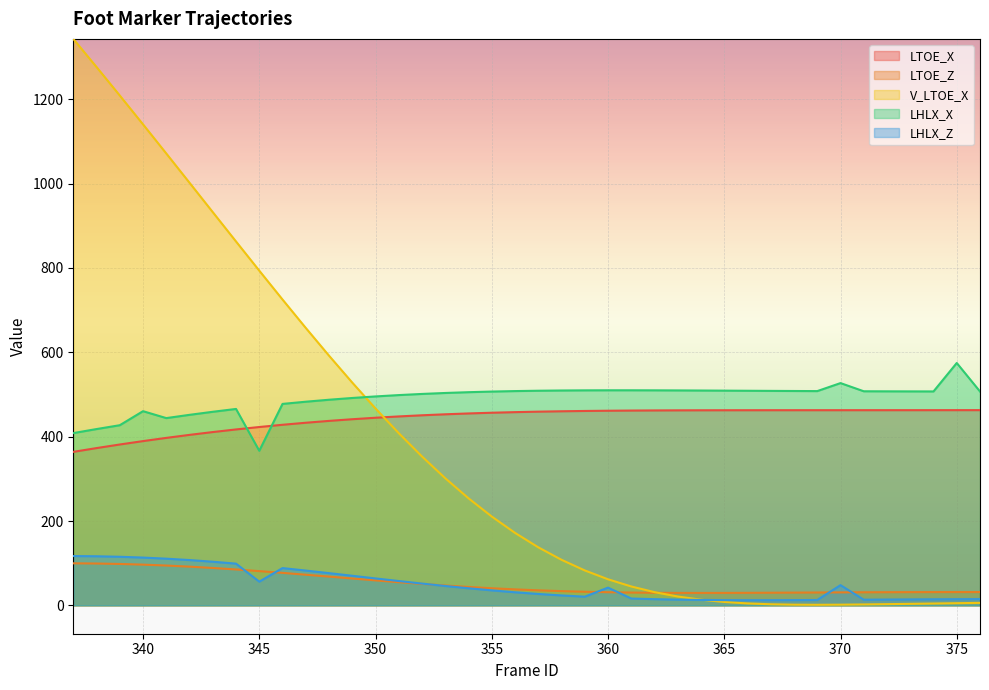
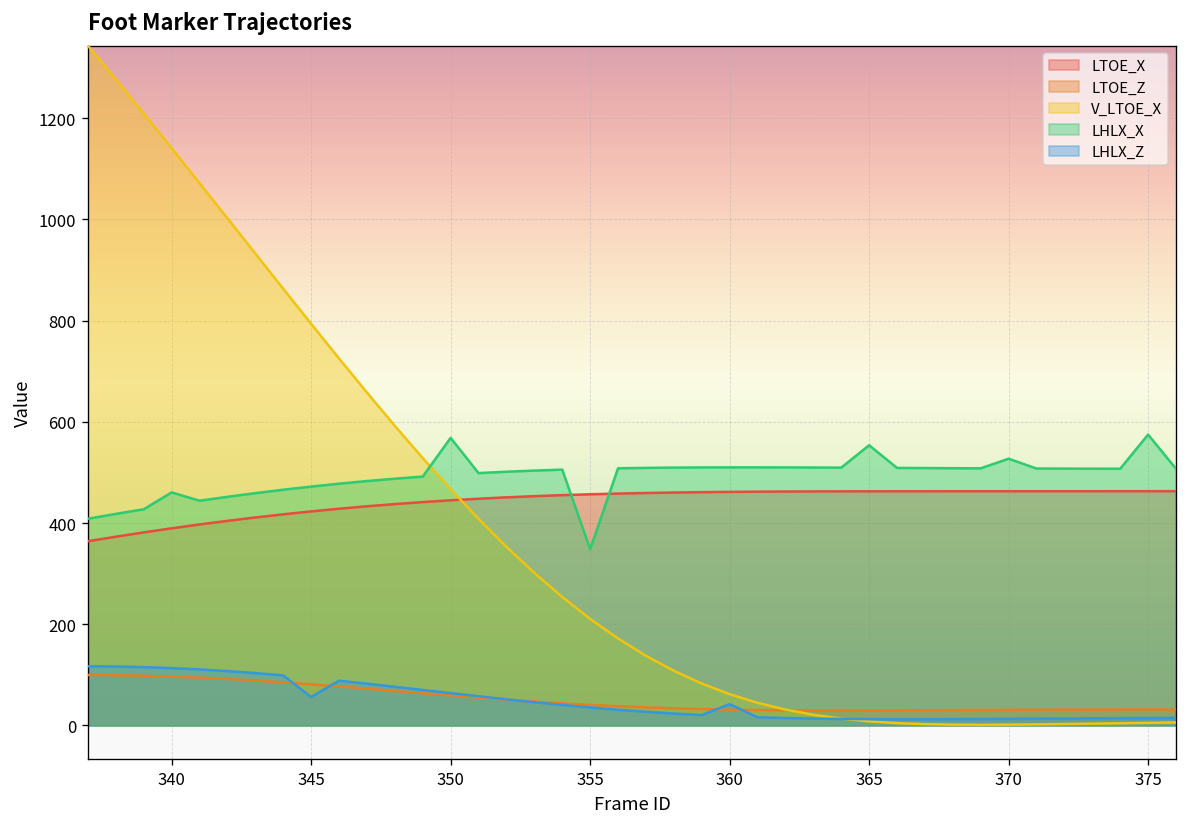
LHLX_X, 345: 370 -> 470
LHLX_X, 350: 500 -> 570
LHLX_X, 355: 510 -> 350
LHLX_X, 365: 510 -> 550
LHLX_Z, 370: 50 -> 10
